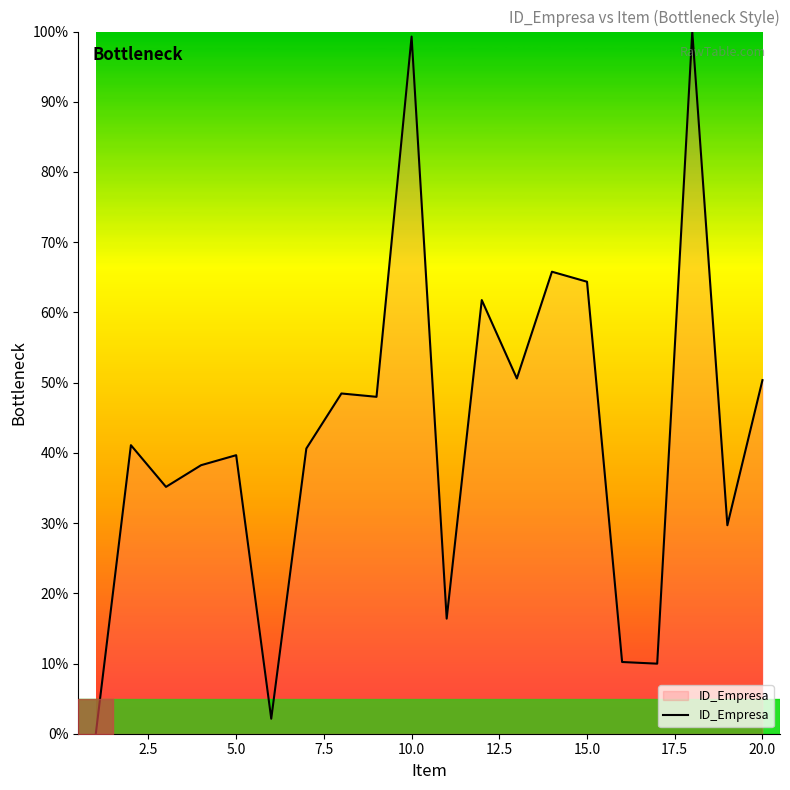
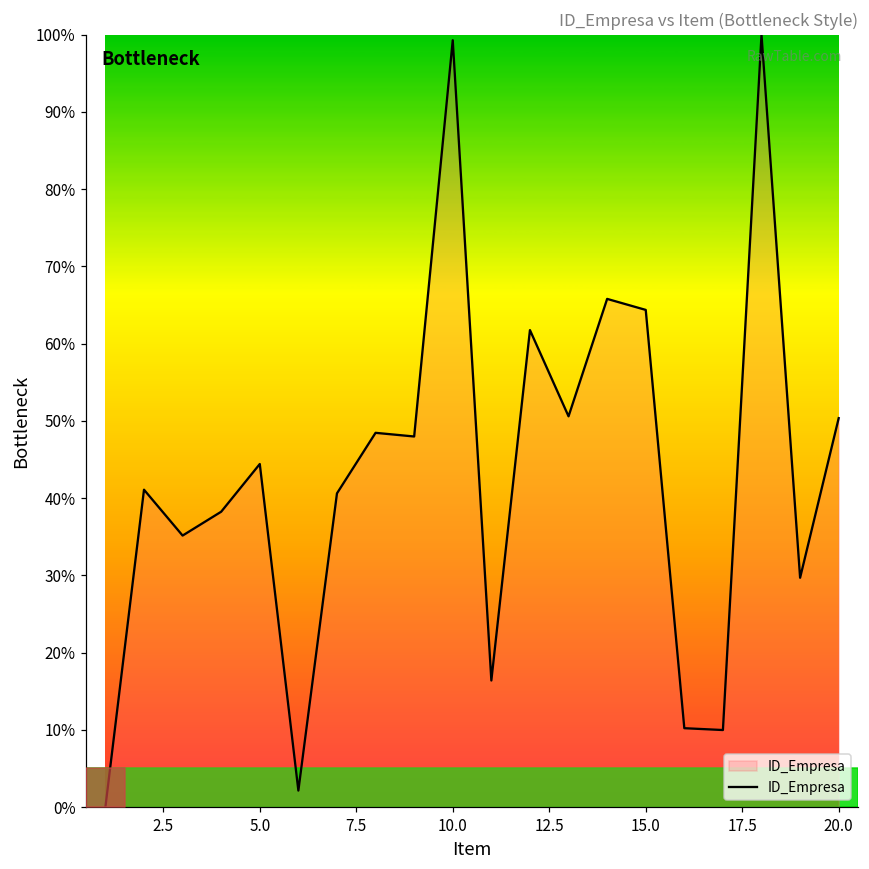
5.0: 40% -> 44%
